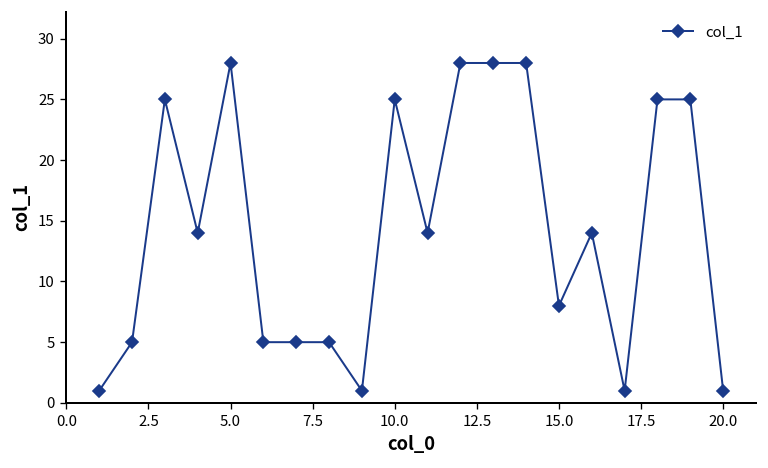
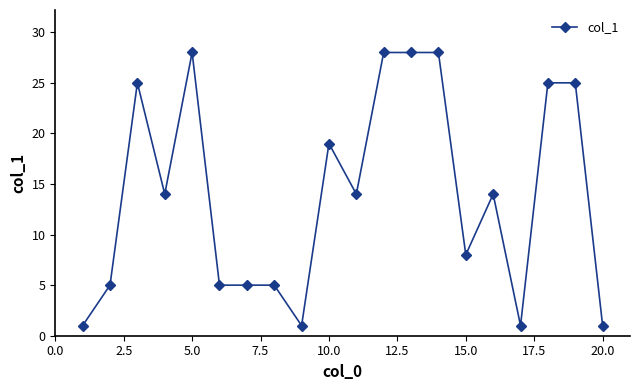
10.0: 25 -> 19
